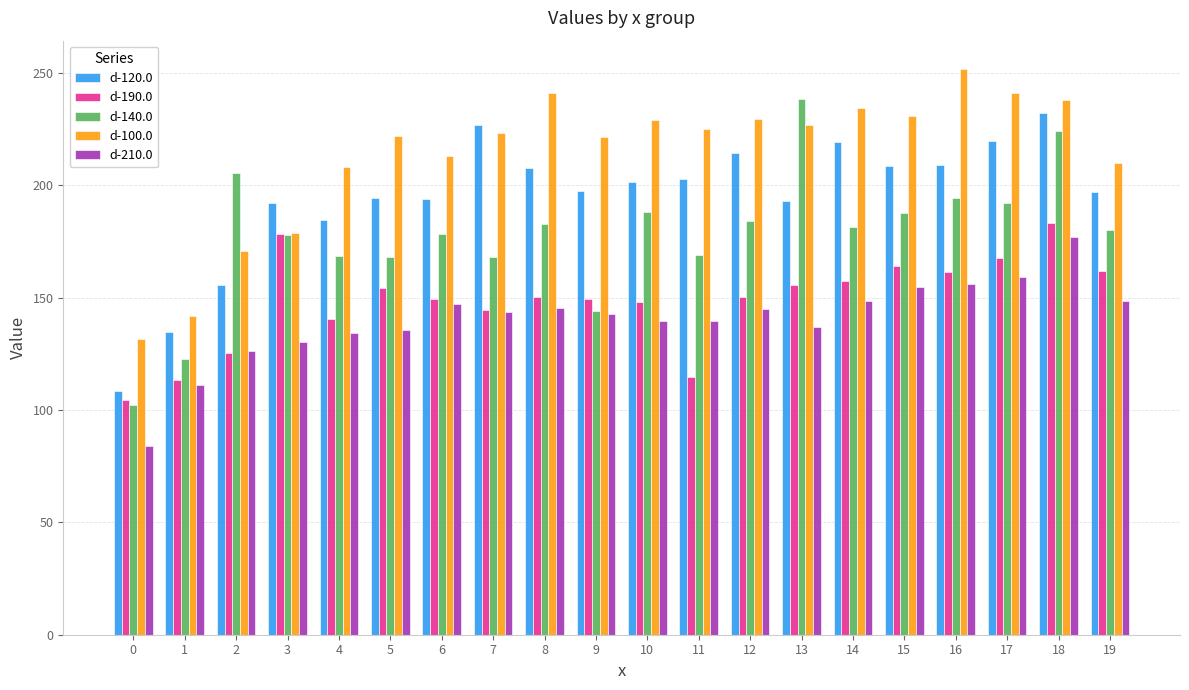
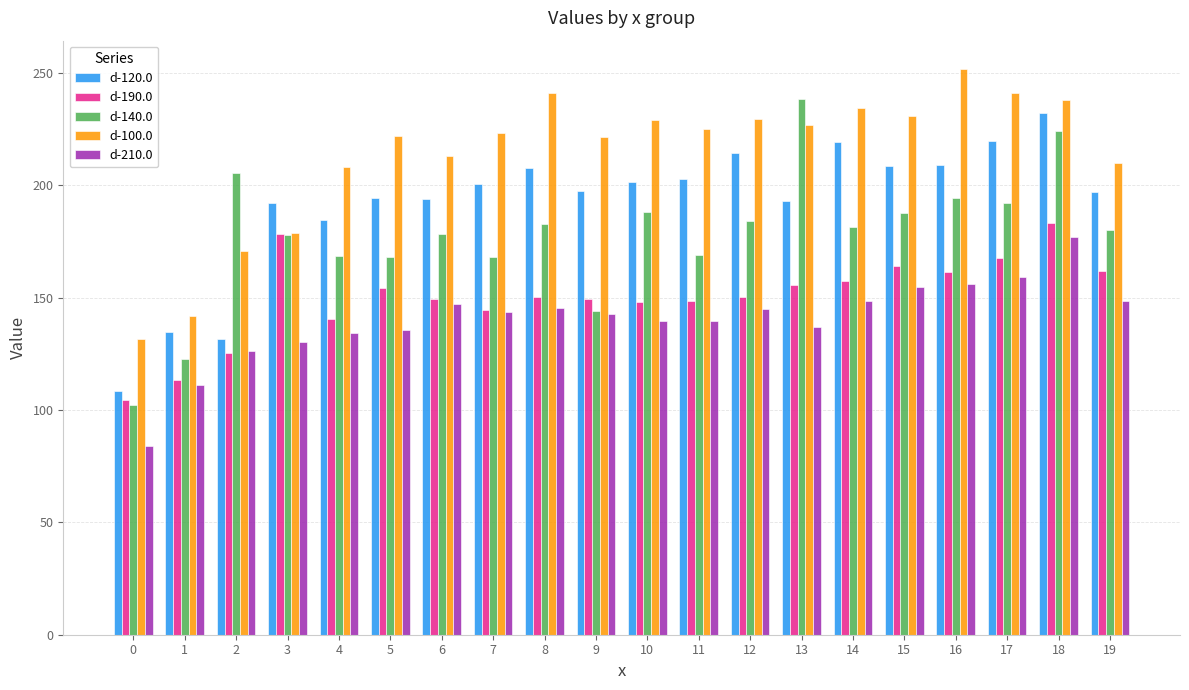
d-120.0, 2: 156 -> 132
d-120.0, 7: 227 -> 201
d-190.0, 11: 115 -> 149
